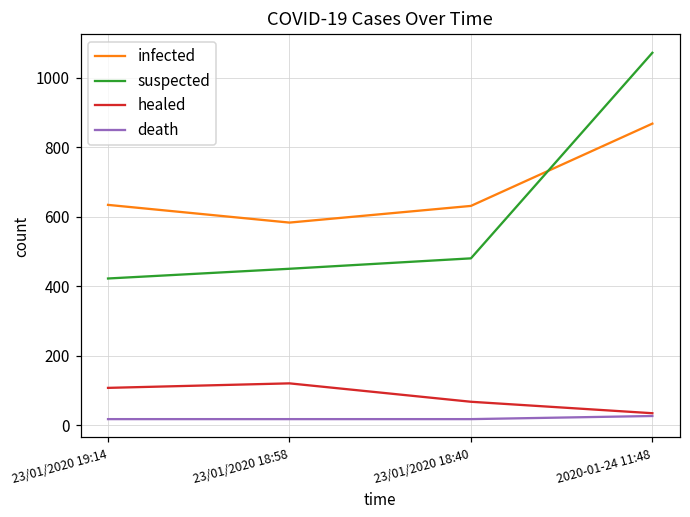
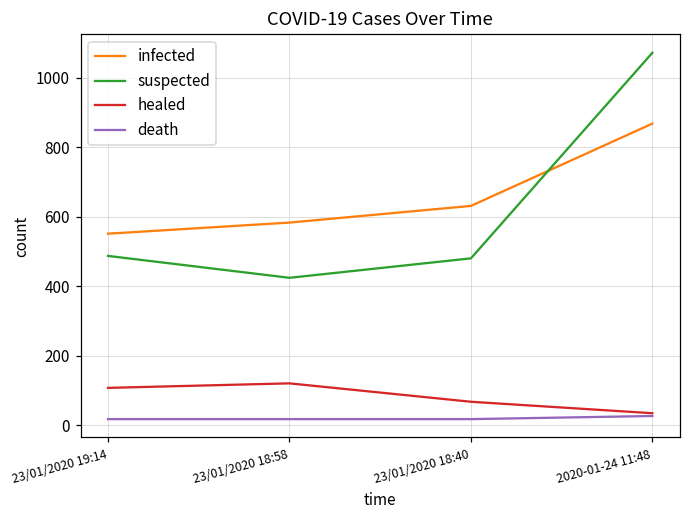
infected, 23/01/2020 19:14: 630 -> 550
suspected, 23/01/2020 19:14: 420 -> 490
suspected, 23/01/2020 18:58: 450 -> 420
